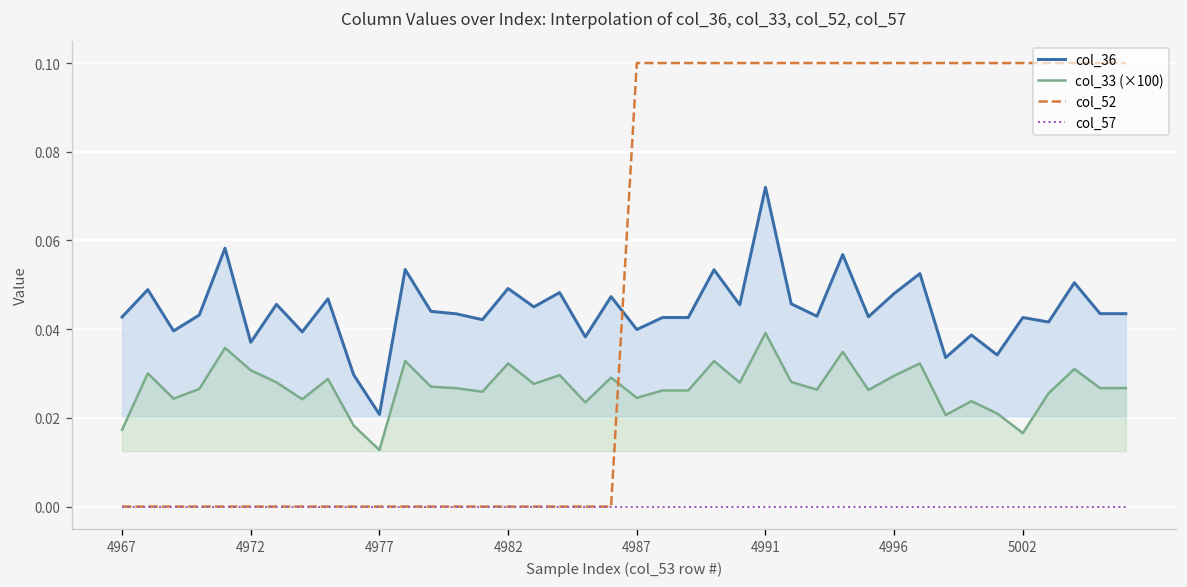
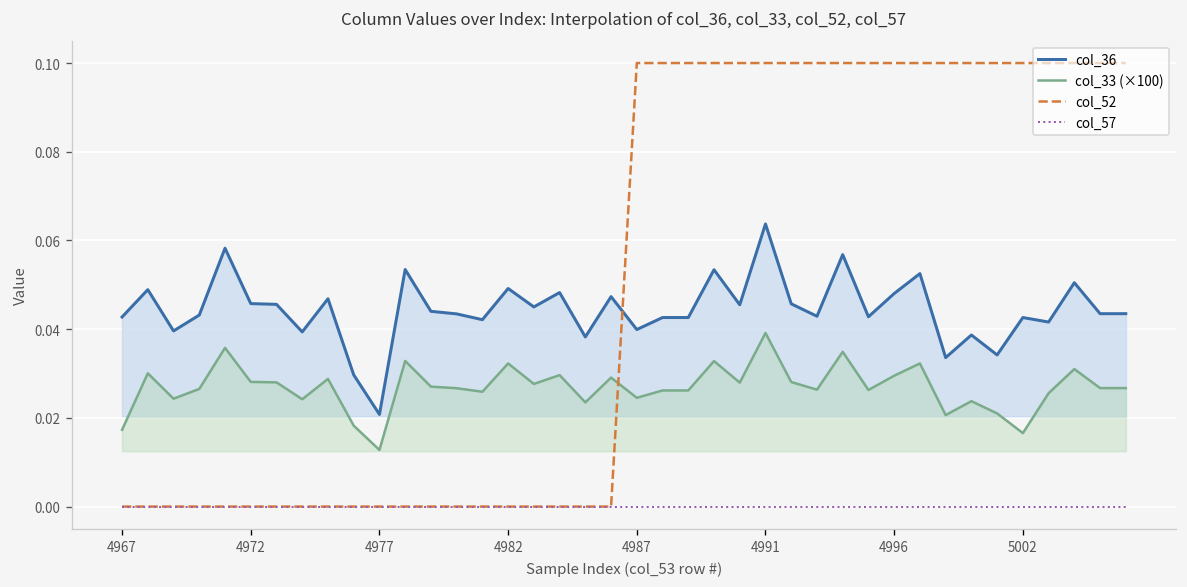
col_36, 4972: 0.037 -> 0.046
col_33 (×100), 4972: 0.031 -> 0.028
col_36, 4991: 0.072 -> 0.064
